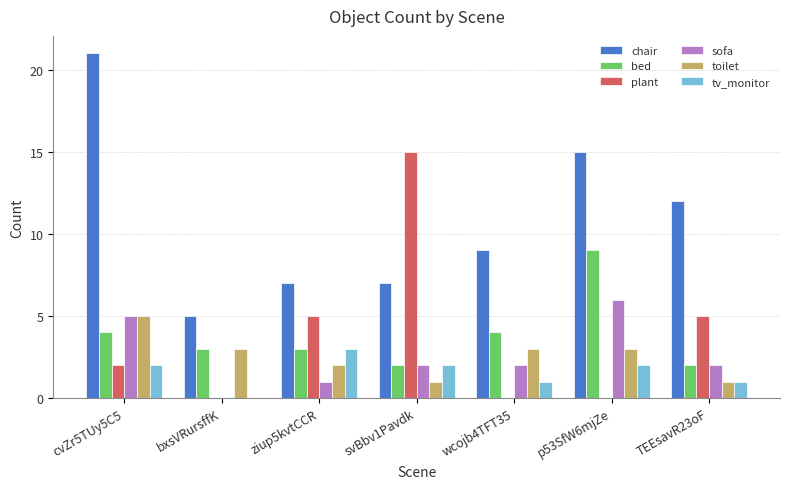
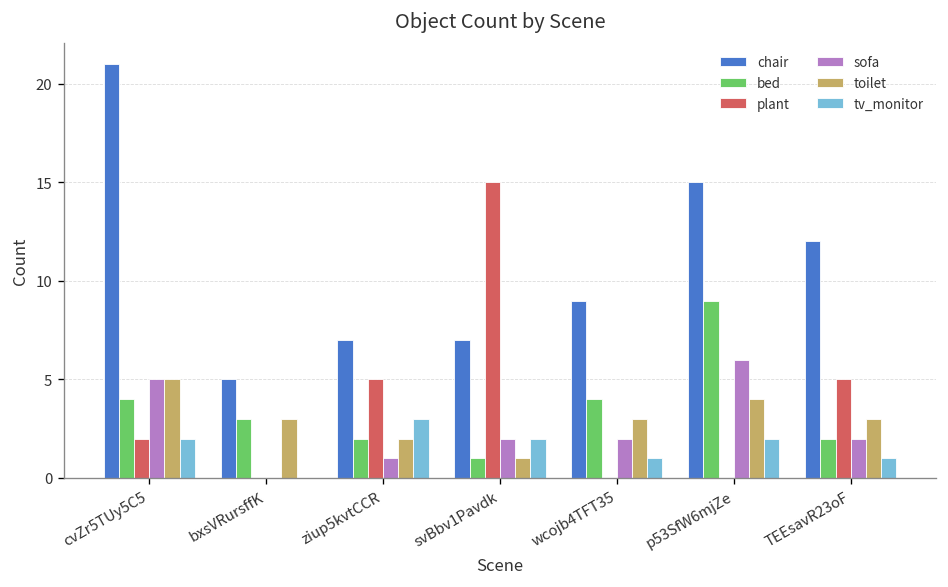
bed, ziup5kvtCCR: 3 -> 2
bed, svBbv1Pavdk: 2 -> 1
toilet, p53SfW6mjZe: 3 -> 4
toilet, TEEsavR23oF: 1 -> 3
